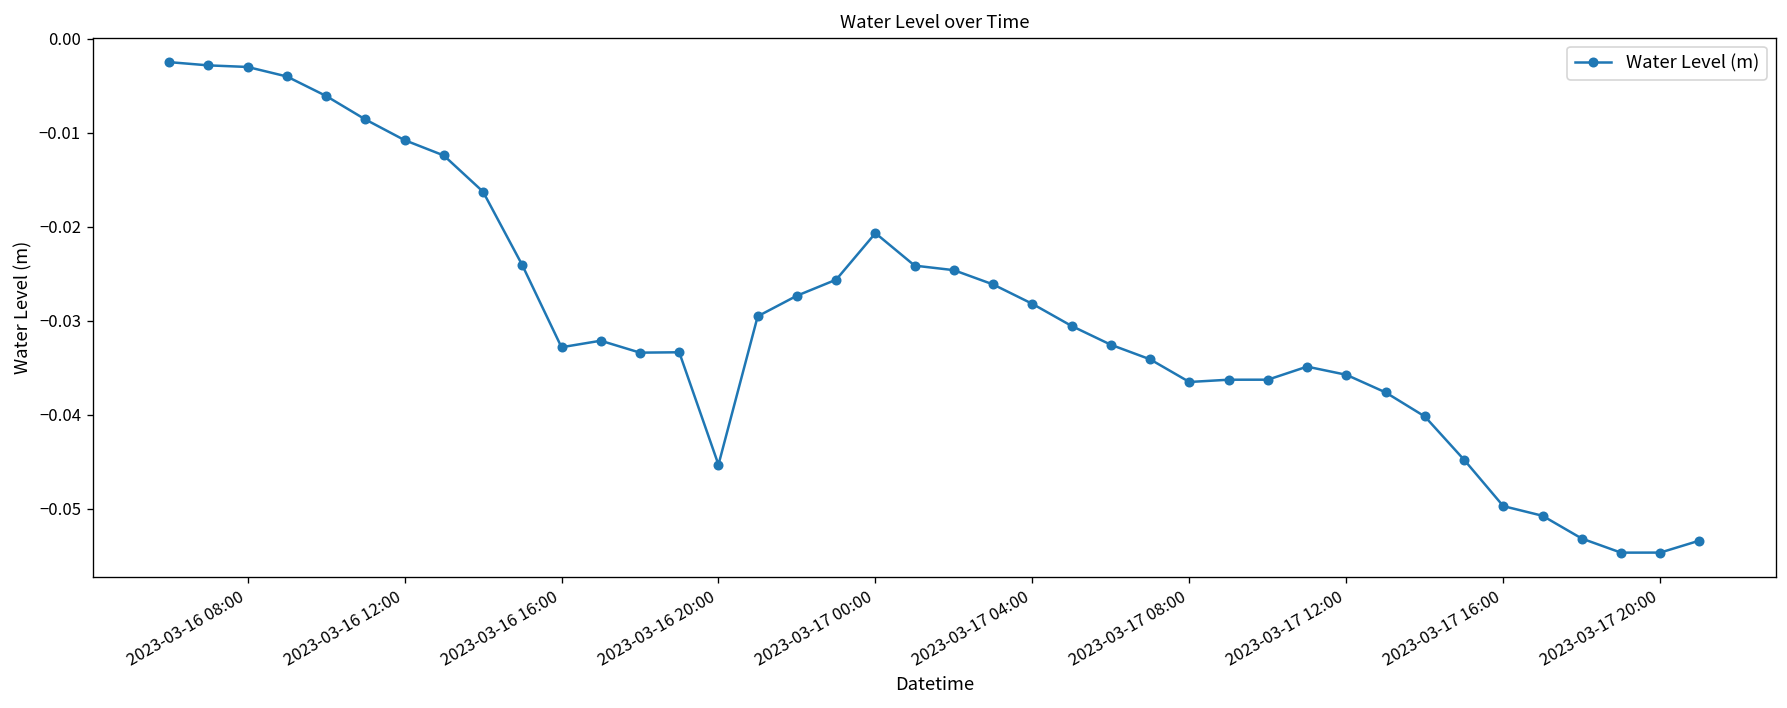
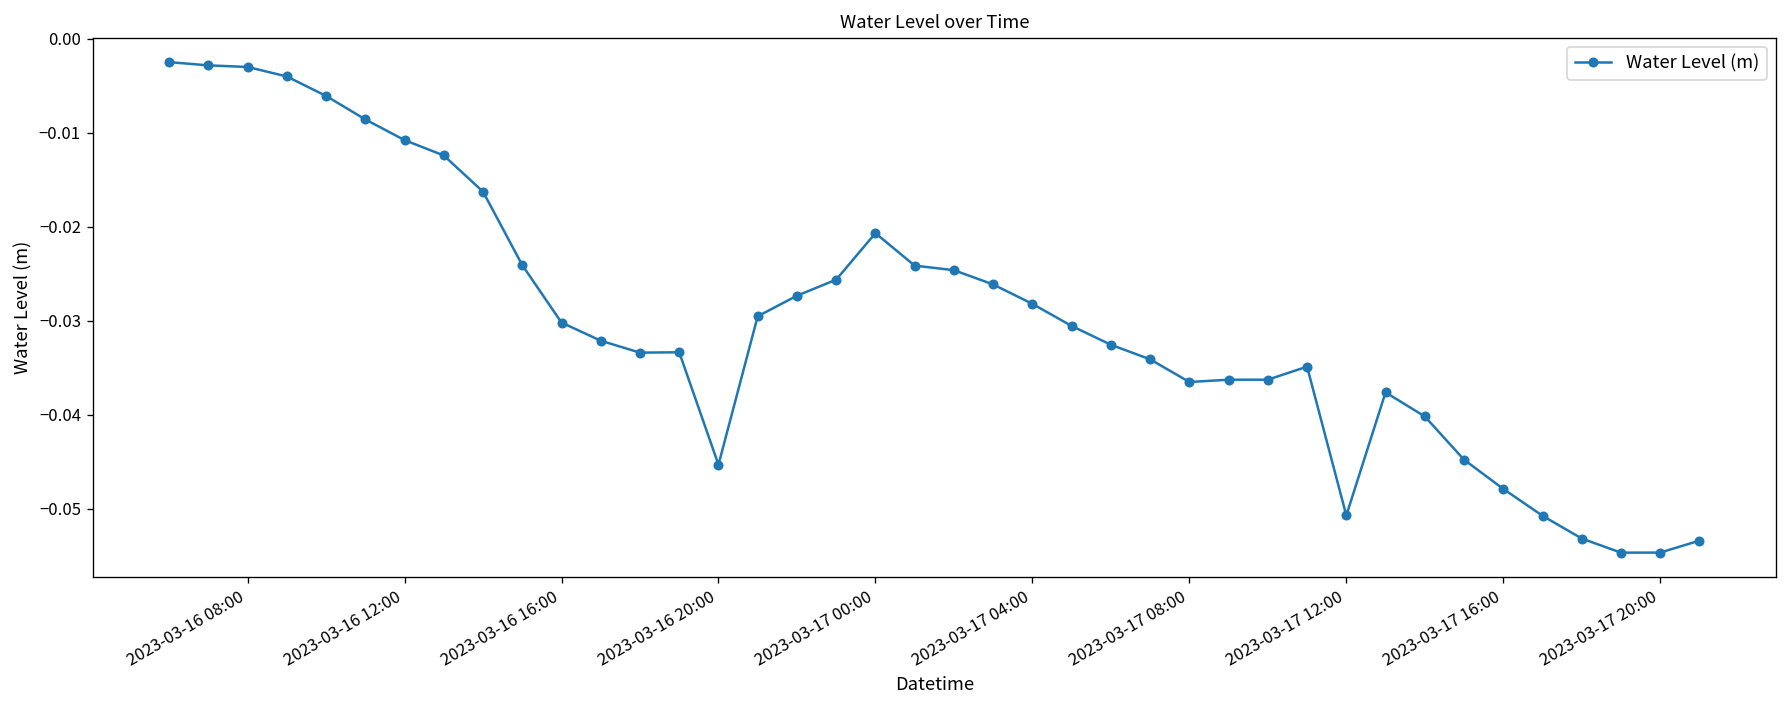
2023-03-16 16:00: -0.033 -> -0.030
2023-03-17 12:00: -0.036 -> -0.051
2023-03-17 16:00: -0.050 -> -0.048
